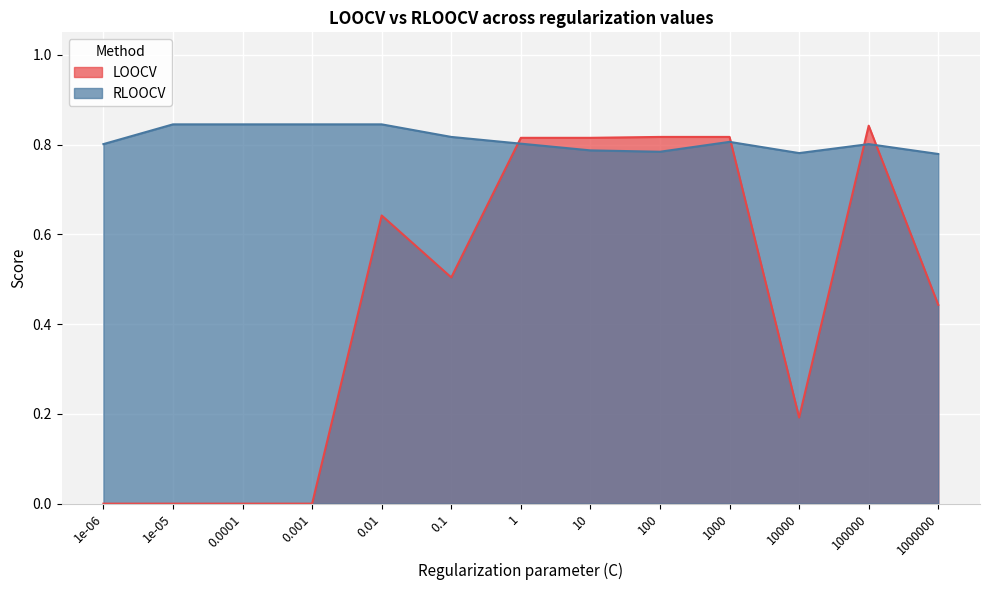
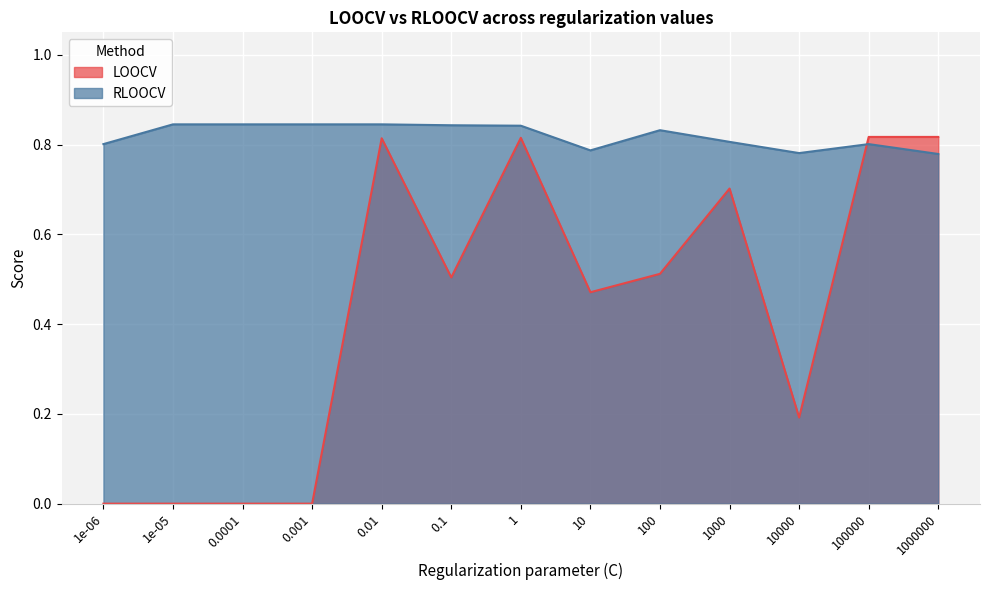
LOOCV, 0.01: 0.64 -> 0.81
RLOOCV, 0.1: 0.82 -> 0.84
RLOOCV, 1: 0.80 -> 0.84
LOOCV, 10: 0.82 -> 0.47
LOOCV, 100: 0.82 -> 0.51
RLOOCV, 100: 0.78 -> 0.83
LOOCV, 1000: 0.82 -> 0.70
LOOCV, 100000: 0.84 -> 0.82
LOOCV, 1000000: 0.44 -> 0.82
